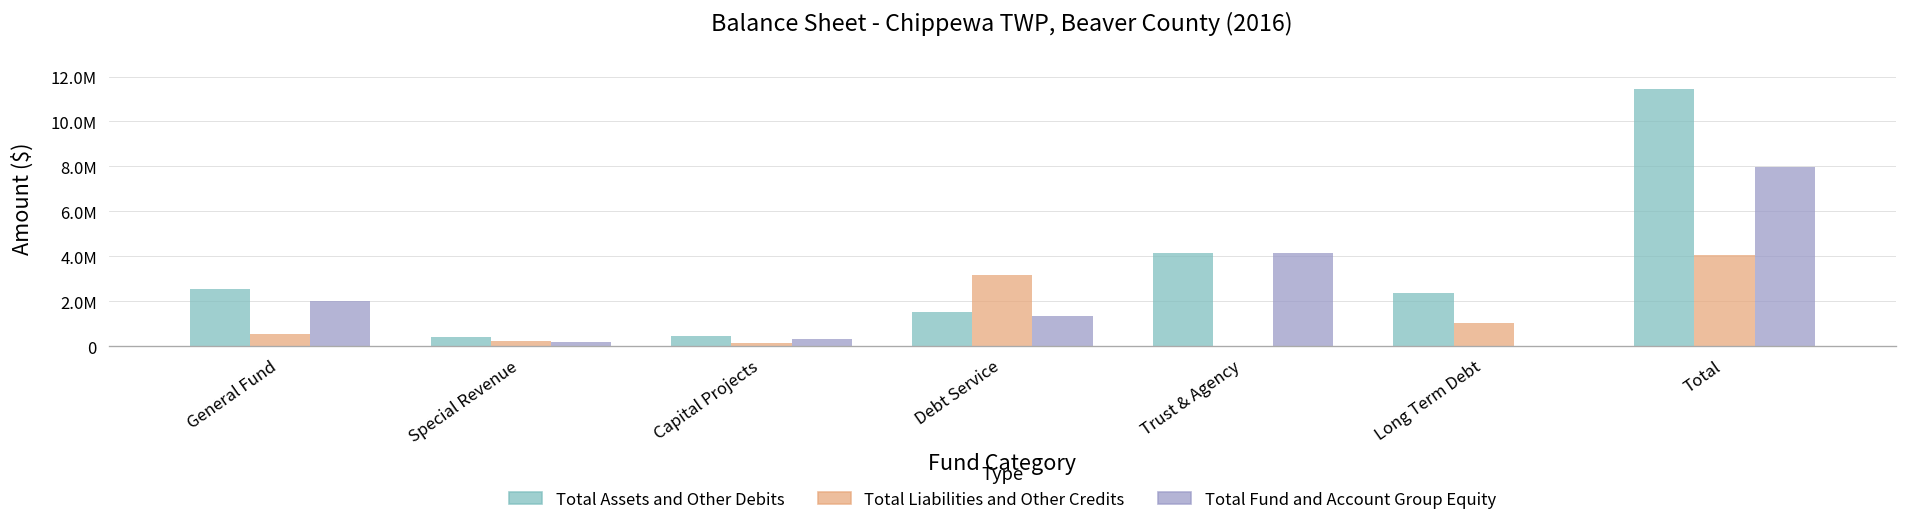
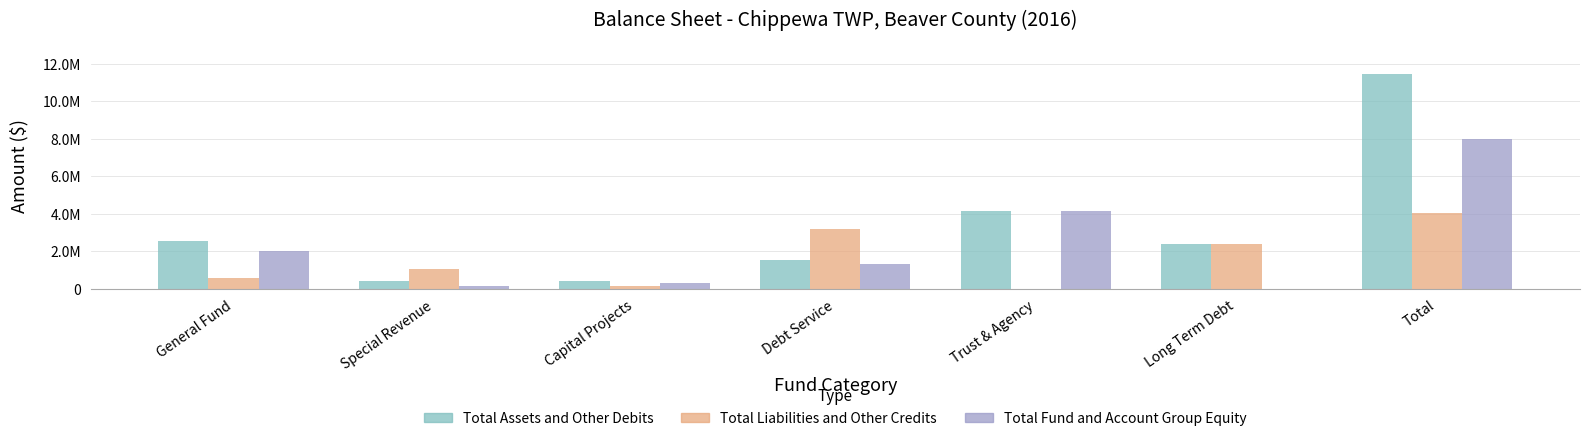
Total Liabilities and Other Credits, Special Revenue: 200000 -> 1100000
Total Liabilities and Other Credits, Long Term Debt: 1000000 -> 2400000
